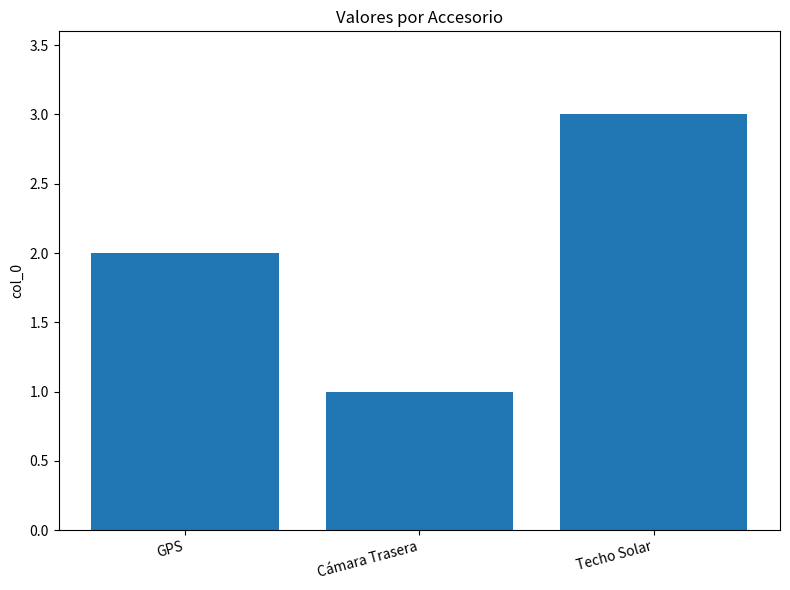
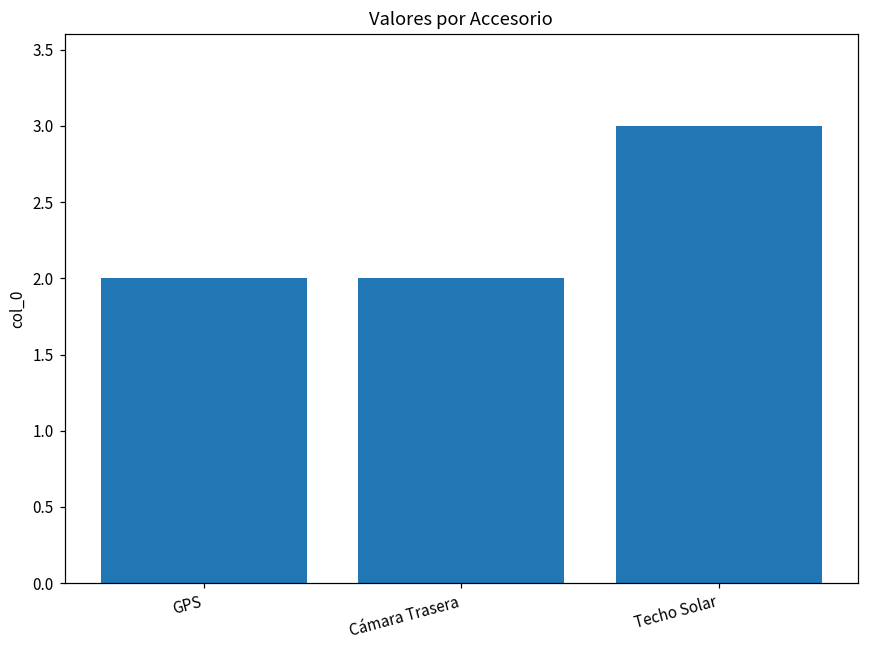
Cámara Trasera: 1 -> 2
